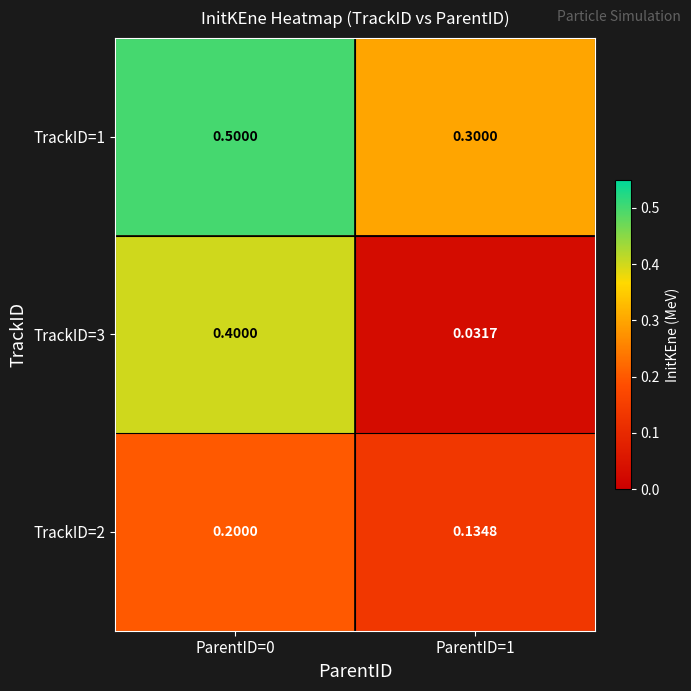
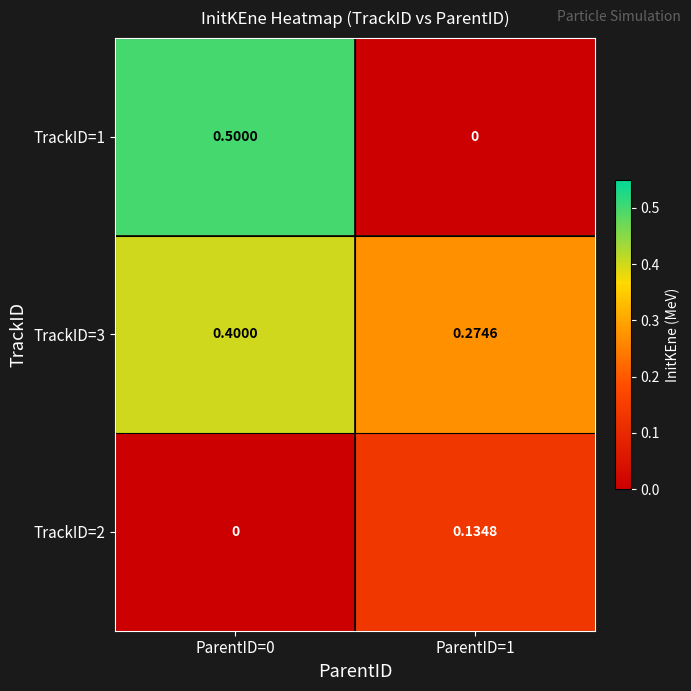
TrackID=1, ParentID=1: 0.3000 -> 0
TrackID=3, ParentID=1: 0.0317 -> 0.2746
TrackID=2, ParentID=0: 0.2000 -> 0
